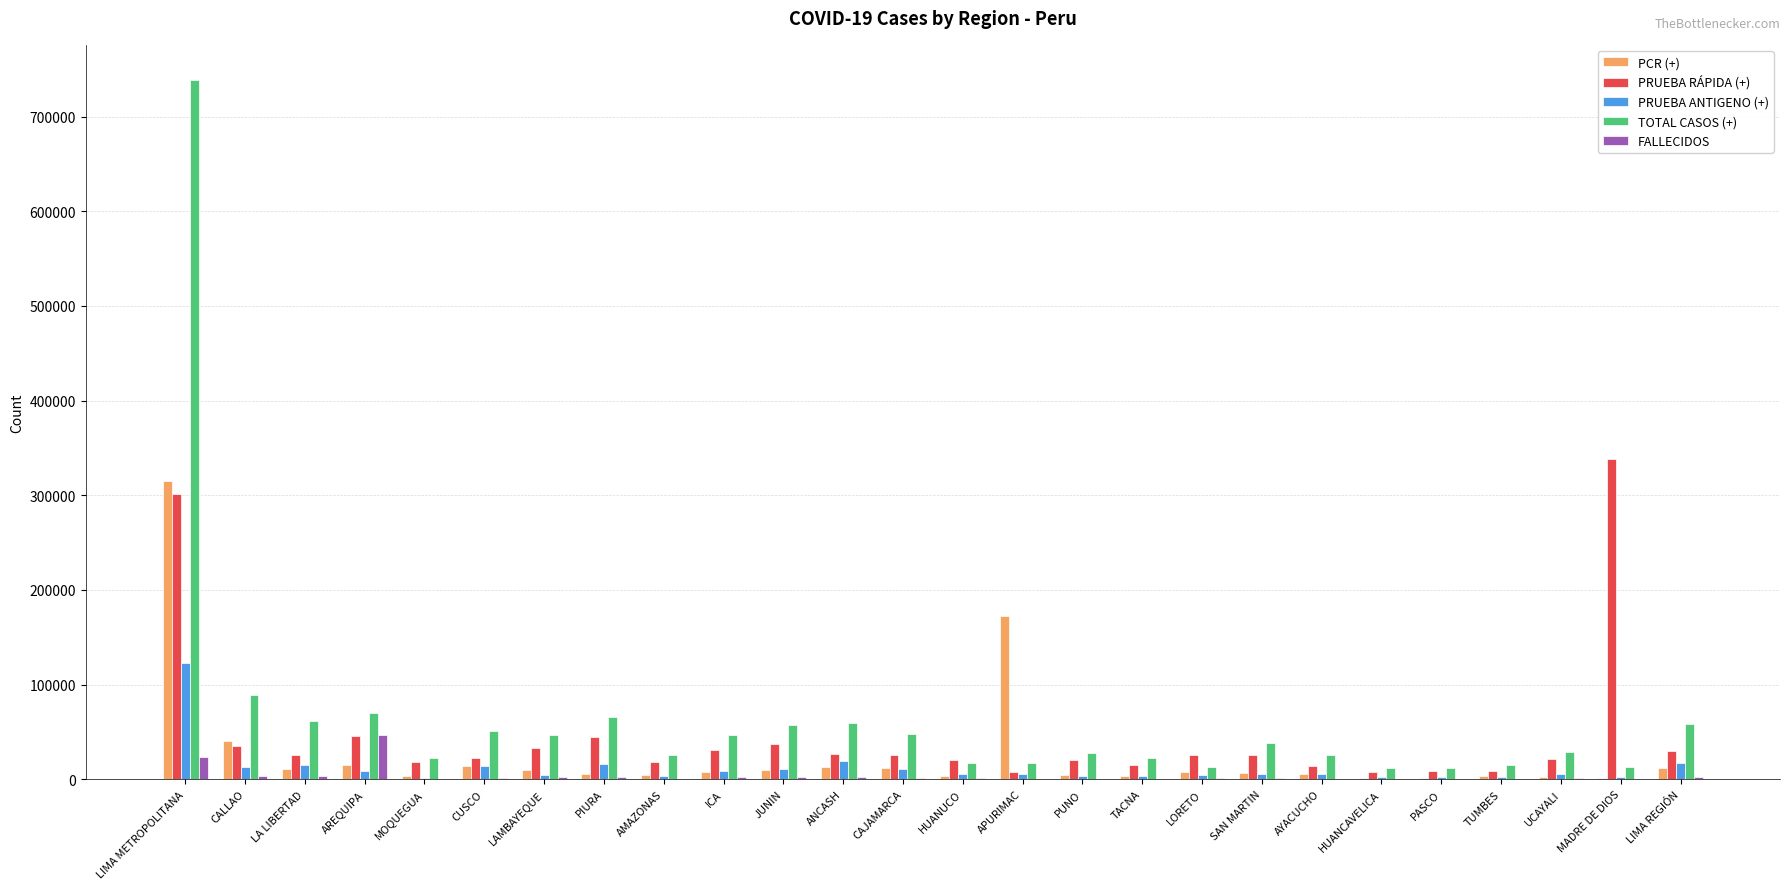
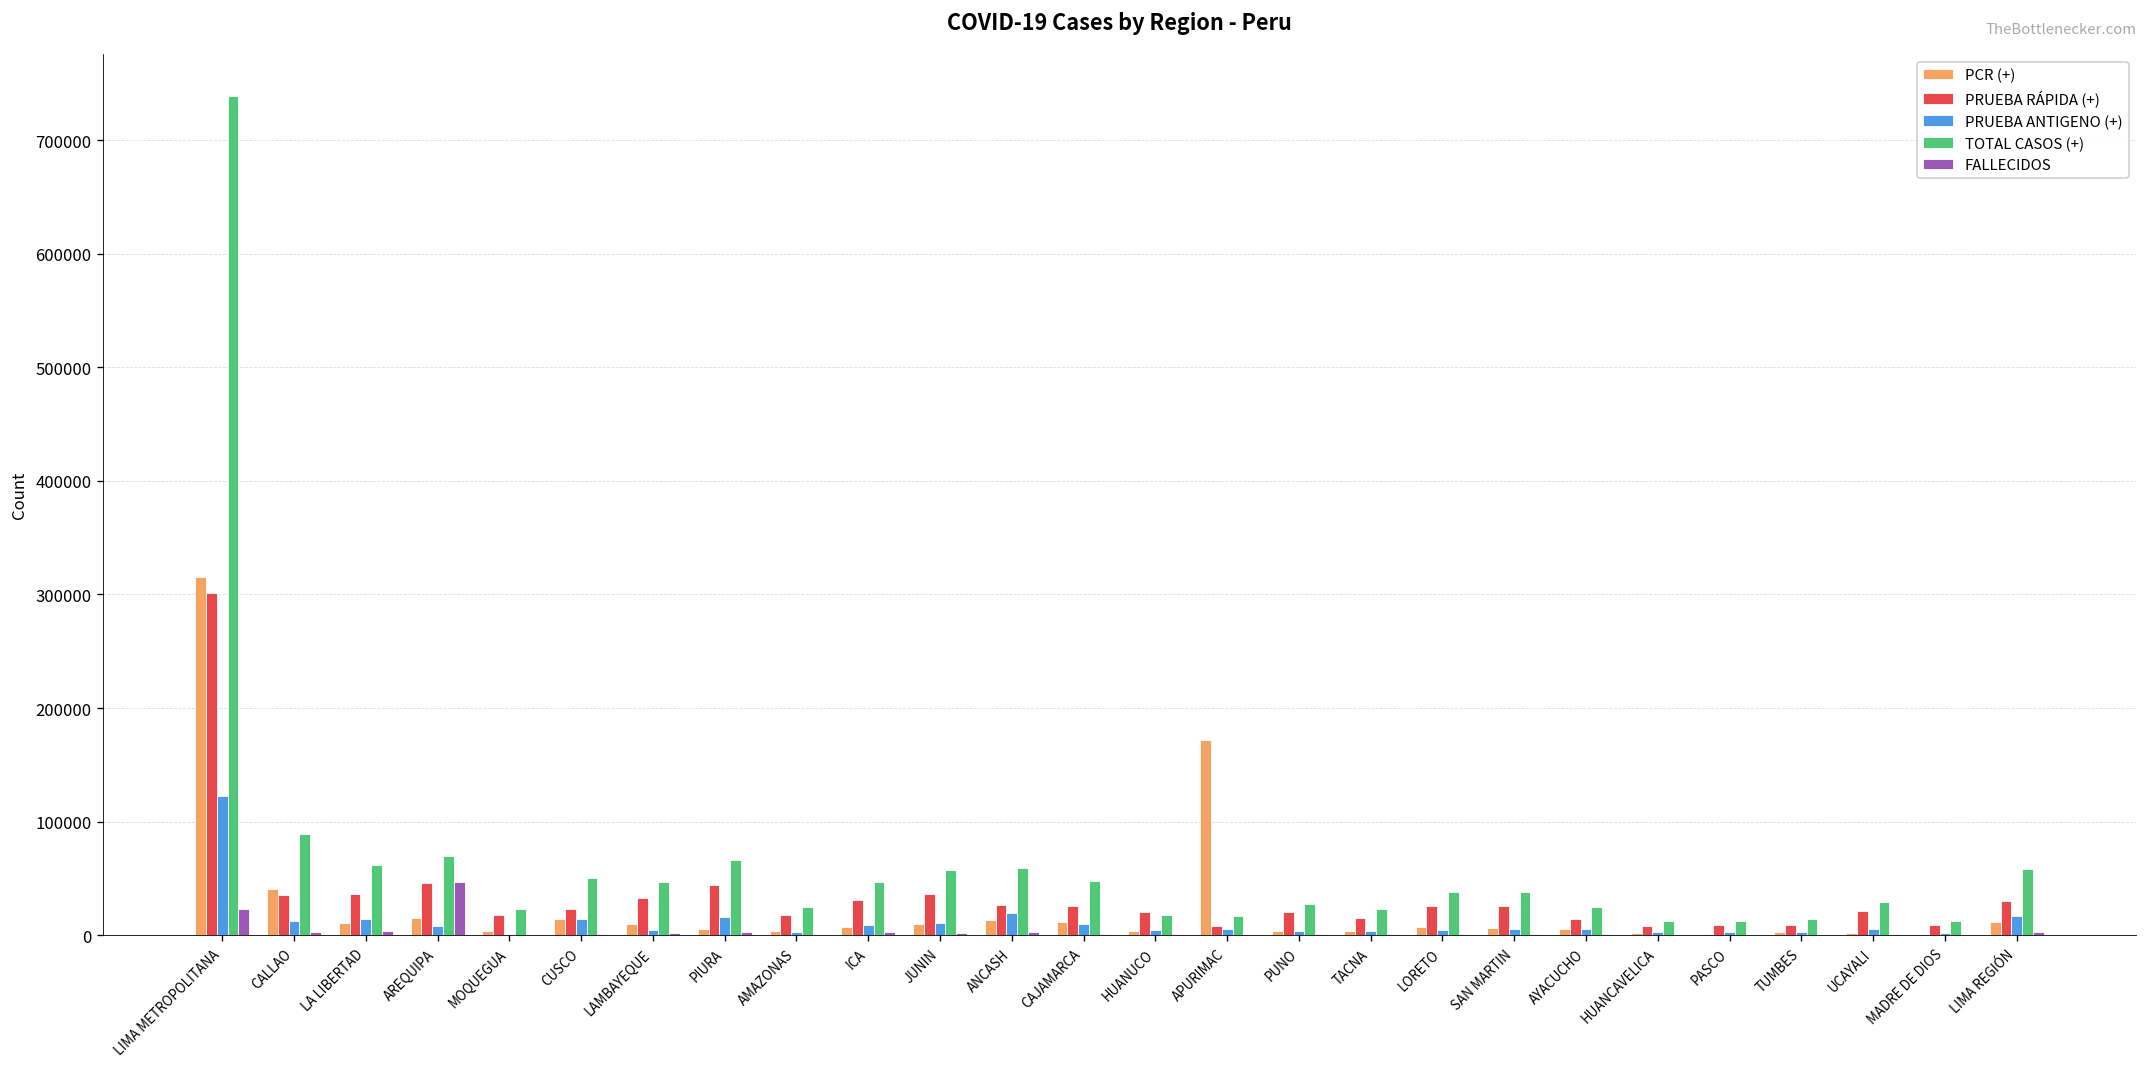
PRUEBA RÁPIDA (+), LA LIBERTAD: 30000 -> 40000
TOTAL CASOS (+), LORETO: 10000 -> 40000
PRUEBA RÁPIDA (+), MADRE DE DIOS: 340000 -> 10000
